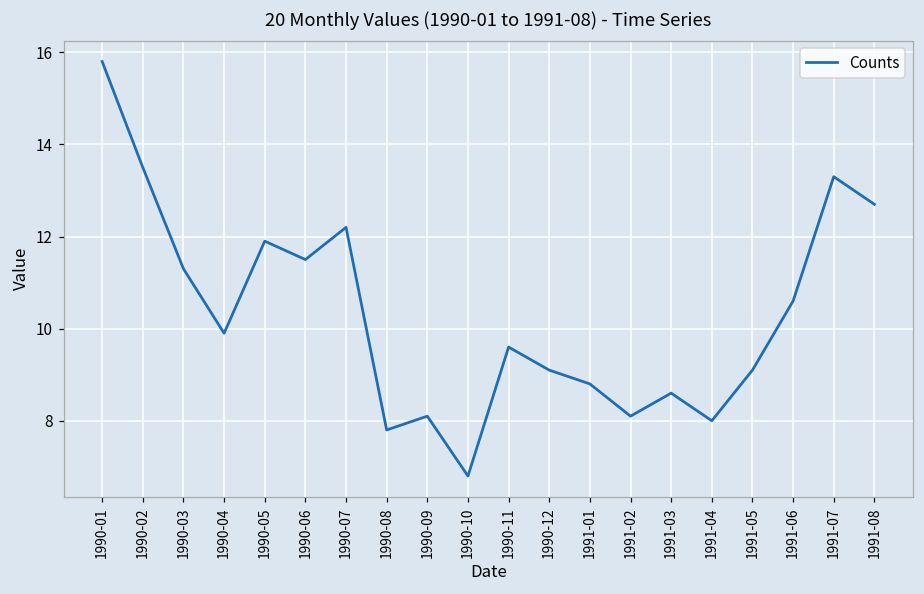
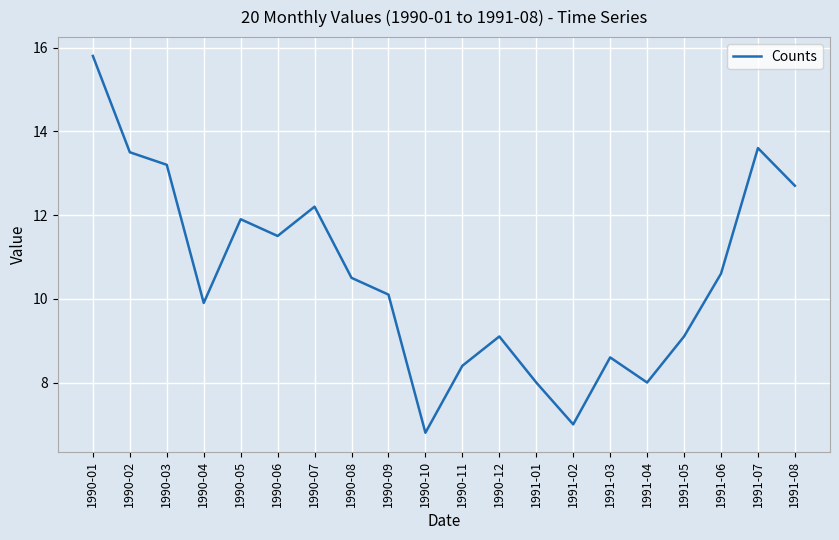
1990-03: 11.3 -> 13.2
1990-08: 7.8 -> 10.5
1990-09: 8.1 -> 10.1
1990-11: 9.6 -> 8.4
1991-01: 8.8 -> 8.0
1991-02: 8.1 -> 7.0
1991-07: 13.3 -> 13.6
